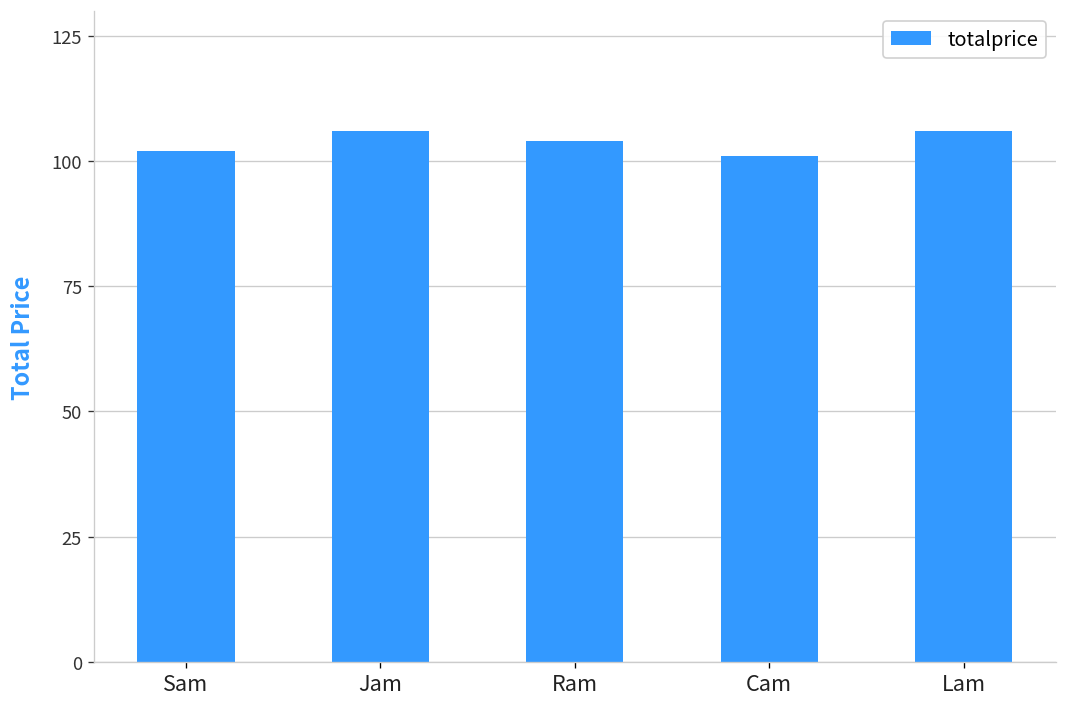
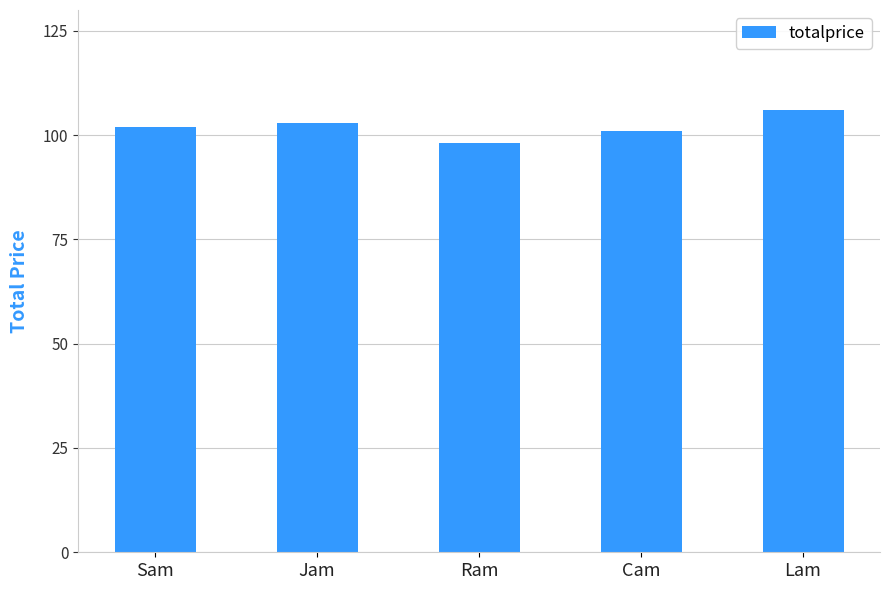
Jam: 106 -> 103
Ram: 104 -> 98
